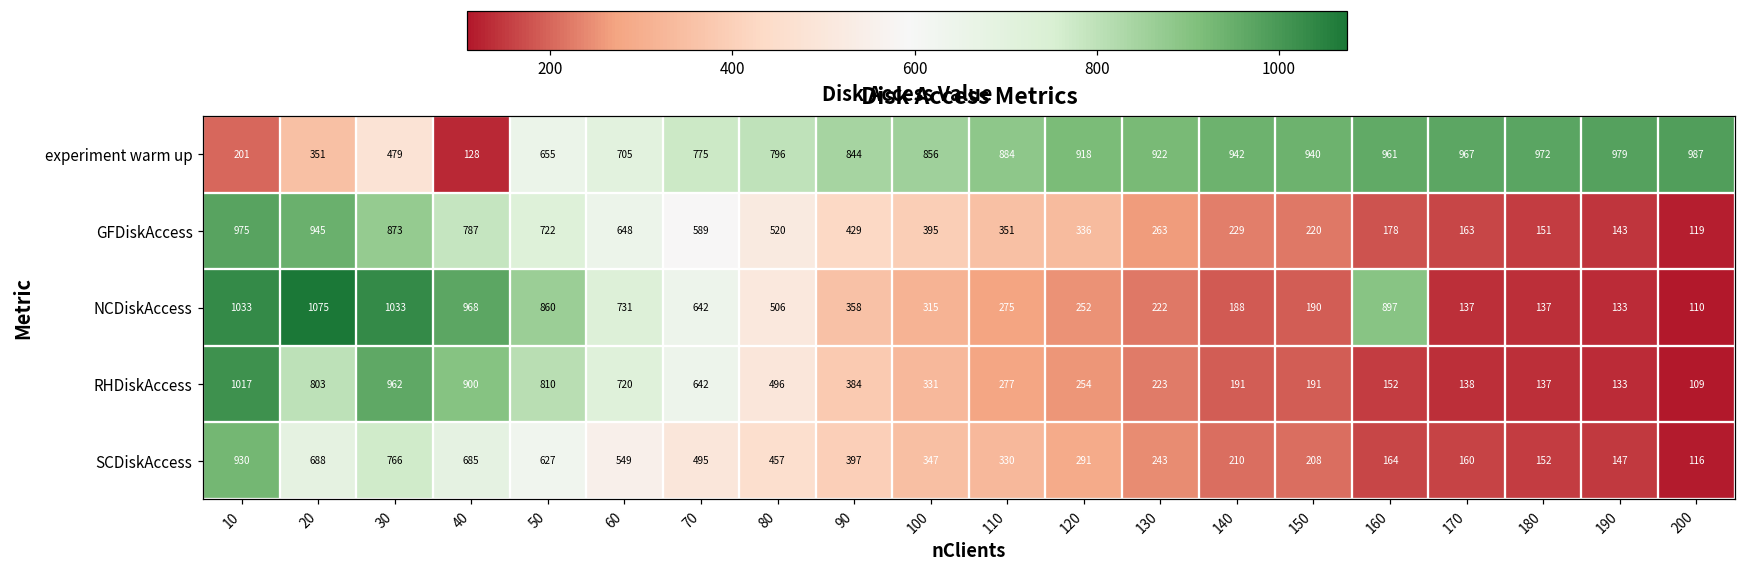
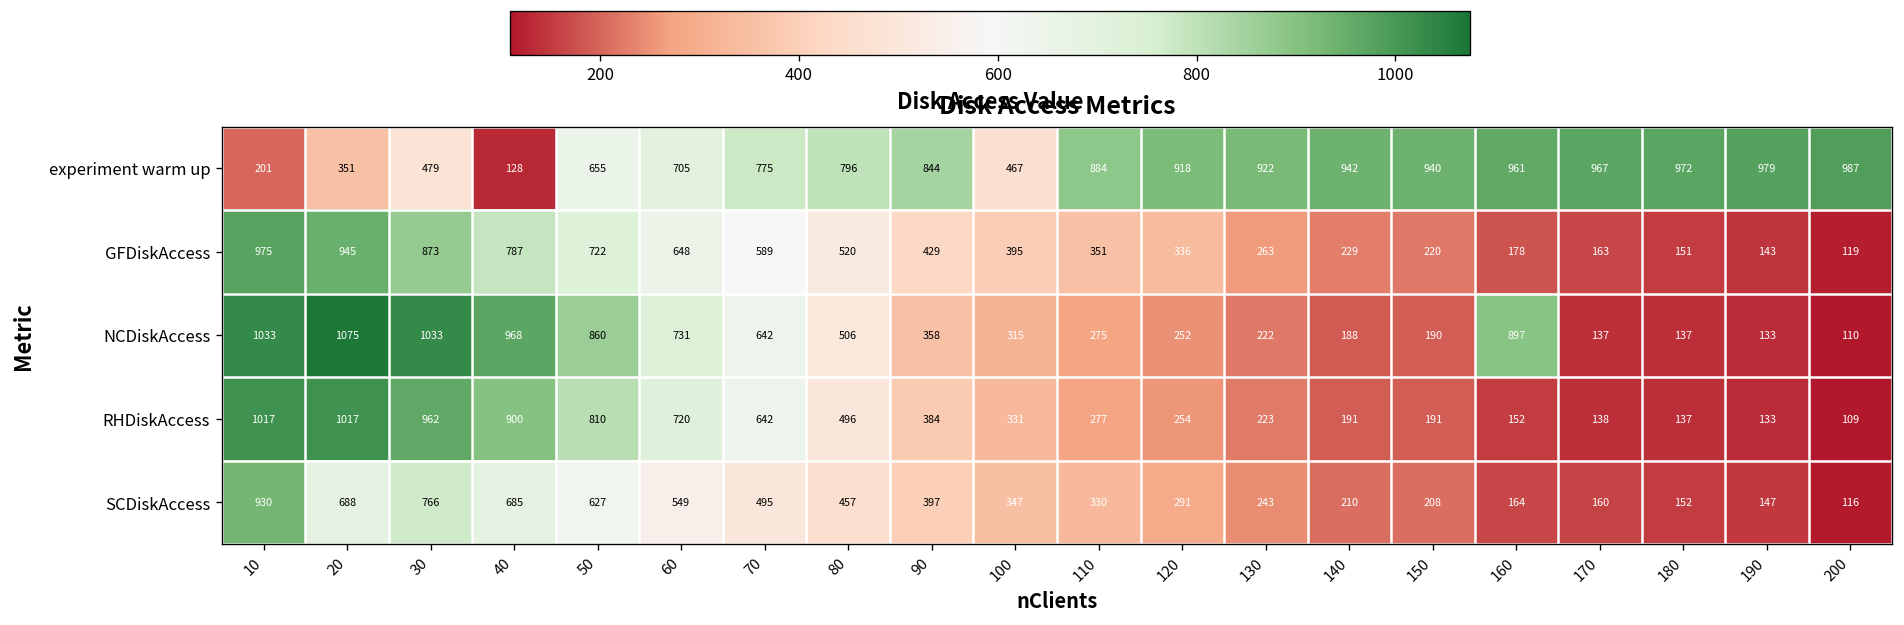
experiment warm up, 100: 856 -> 467
RHDiskAccess, 20: 803 -> 1017
